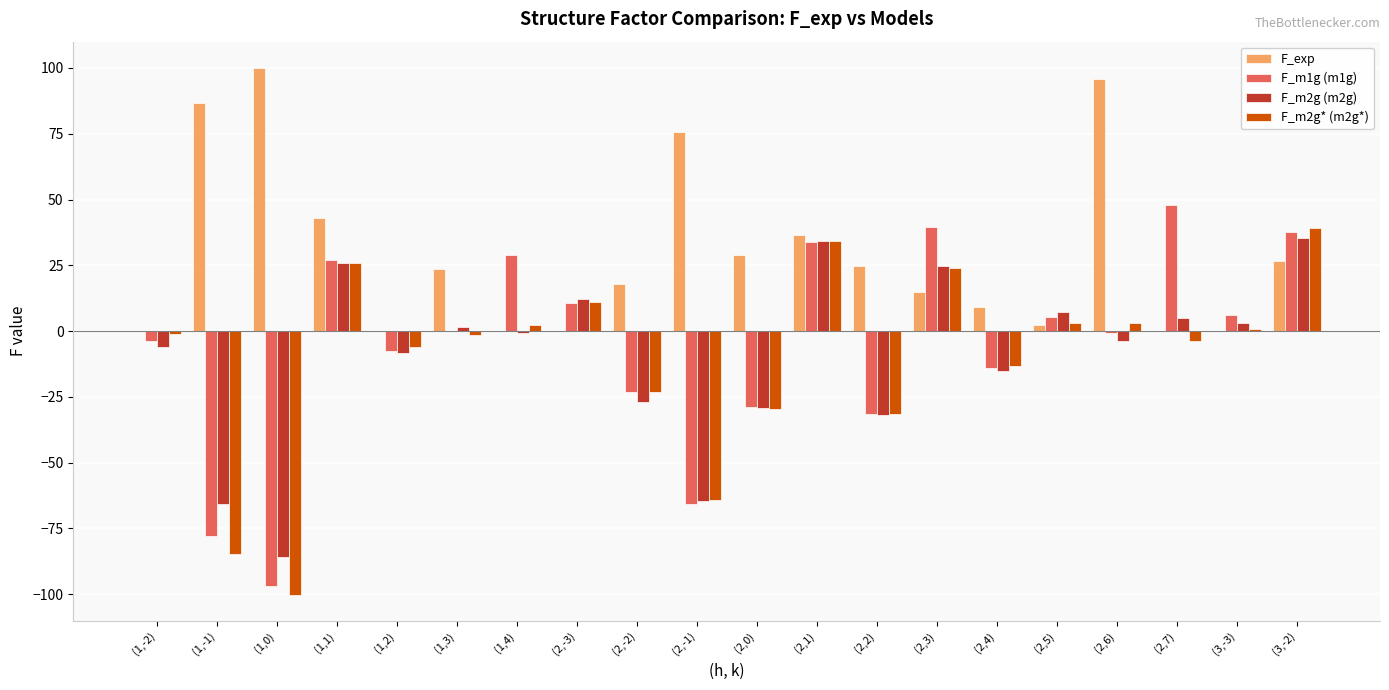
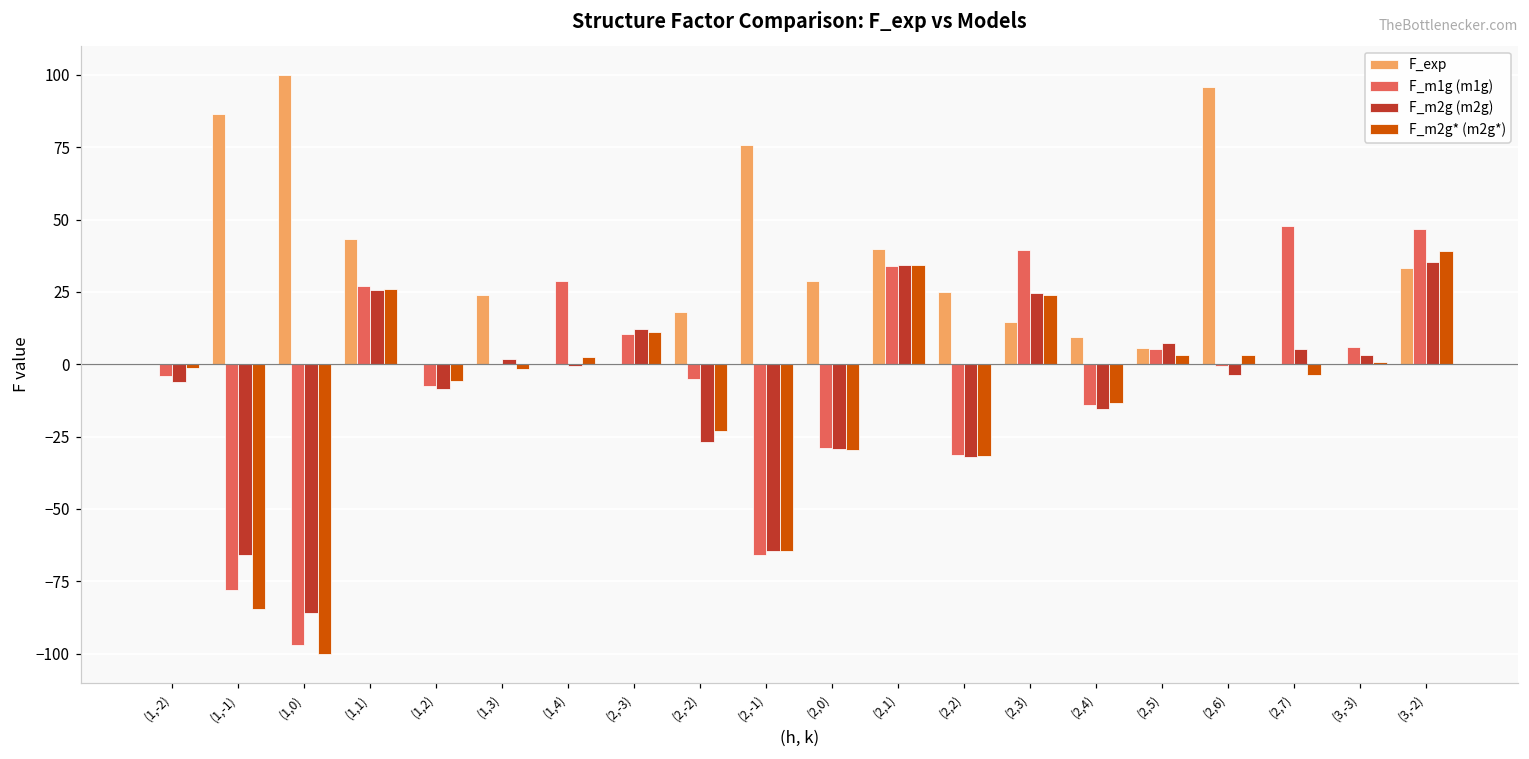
F_m1g (m1g), (2,-2): -23 -> -5
F_exp, (2,1): 37 -> 40
F_exp, (2,5): 2 -> 6
F_exp, (3,-2): 27 -> 33
F_m1g (m1g), (3,-2): 38 -> 47
